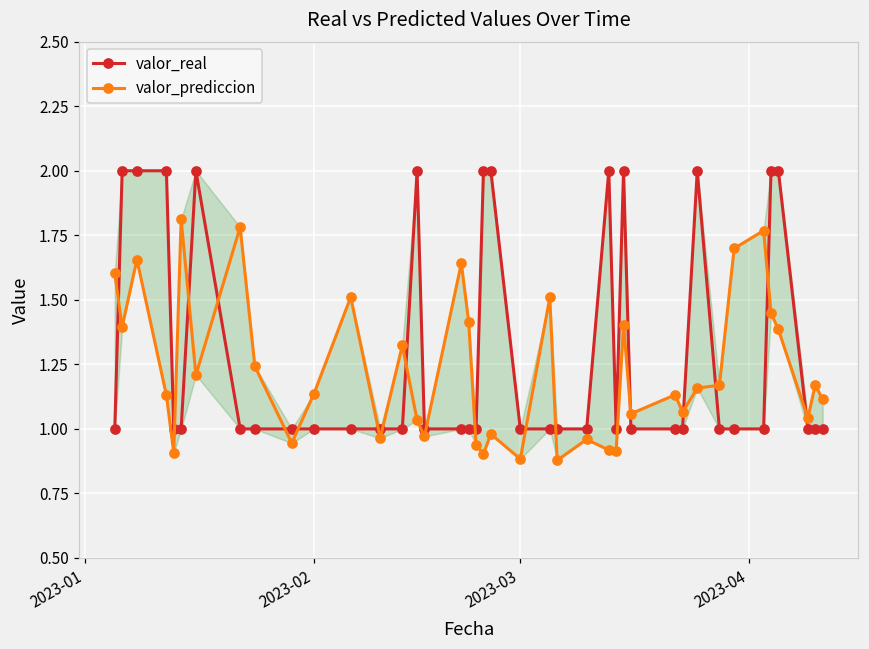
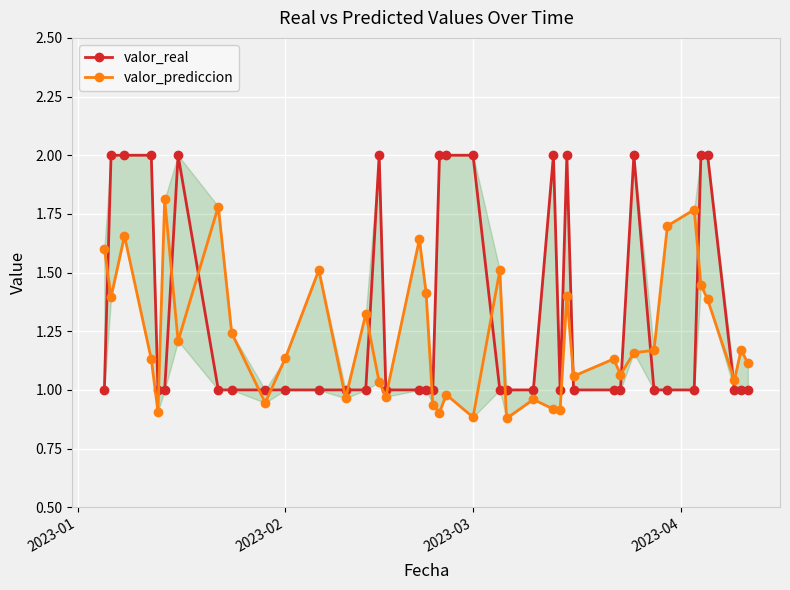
valor_real, 2023-03: 1 -> 2
